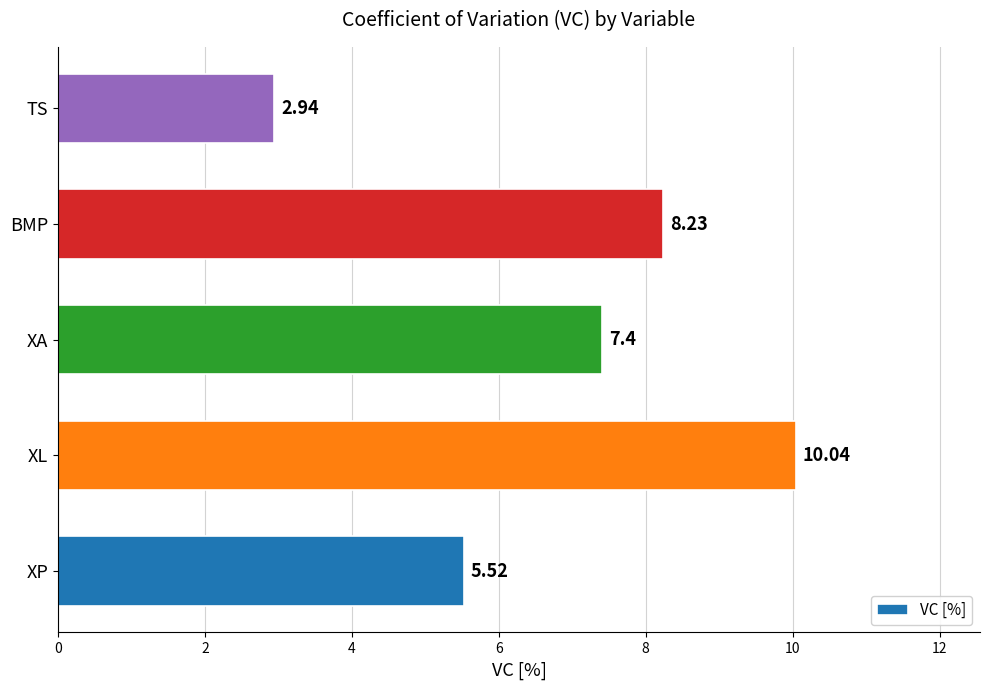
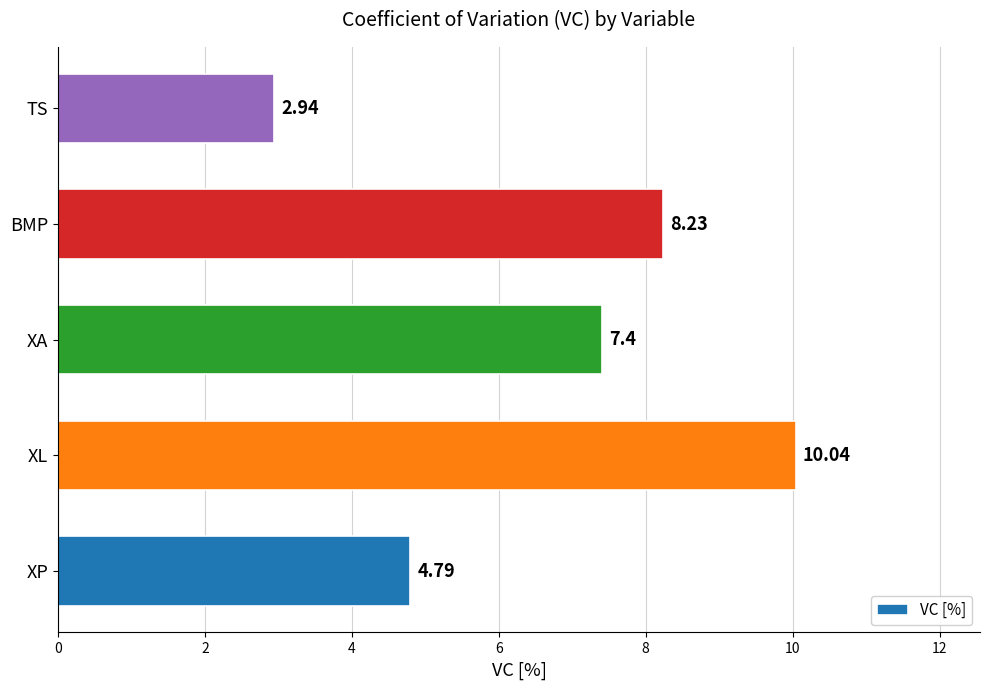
XP: 5.52 -> 4.79
